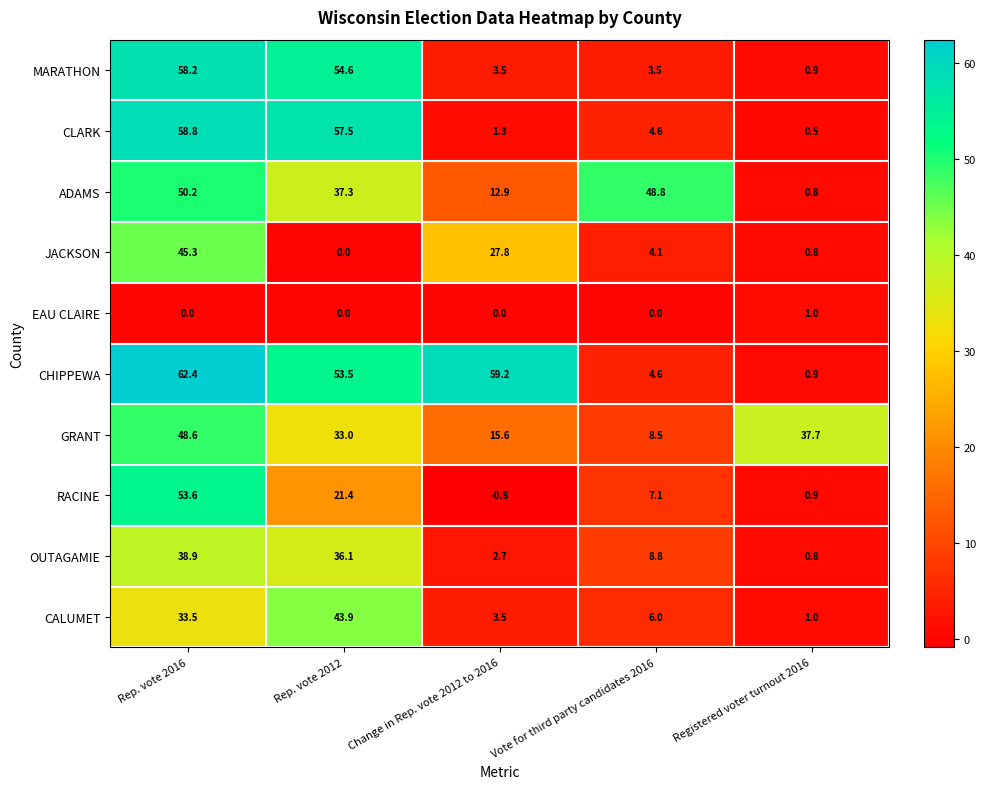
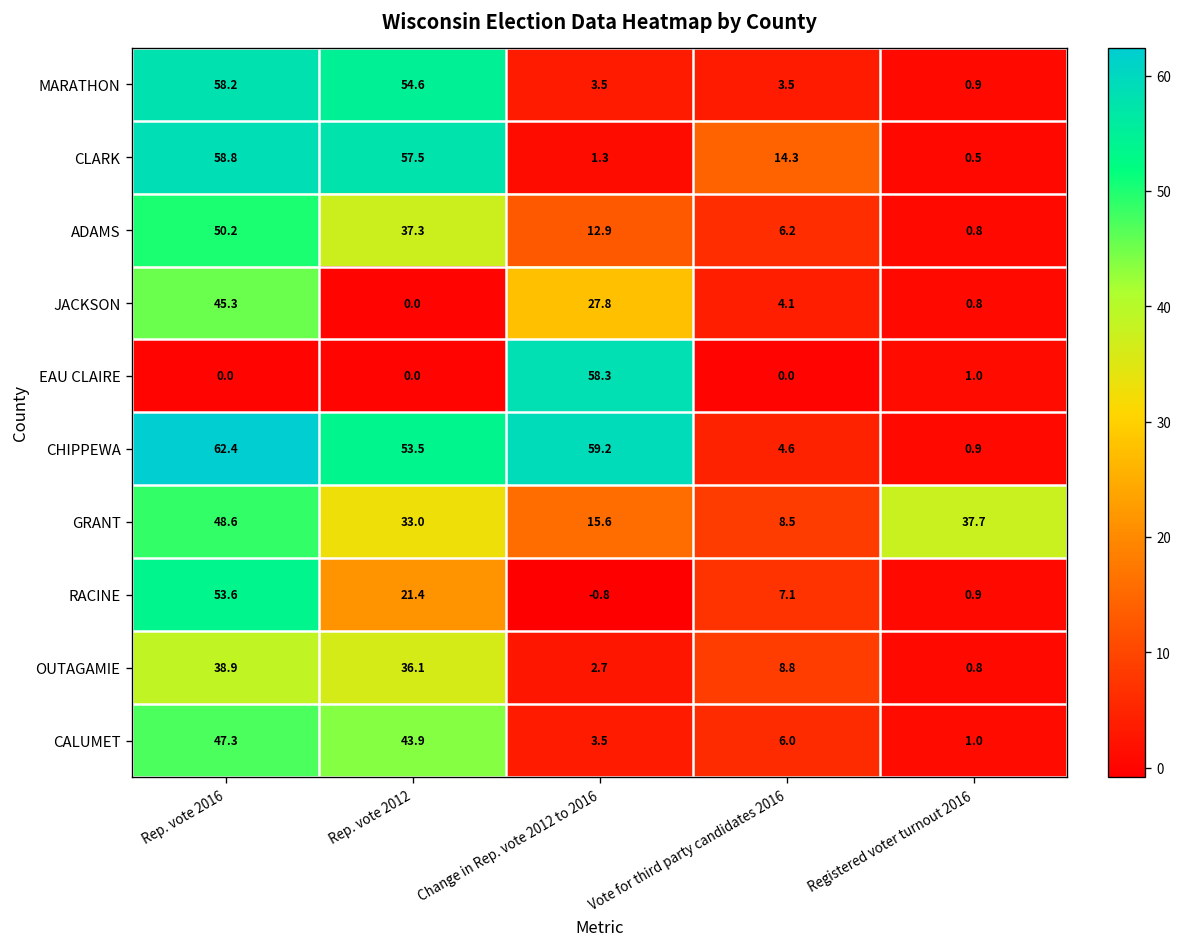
CLARK, Vote for third party candidates 2016: 4.6 -> 14.3
ADAMS, Vote for third party candidates 2016: 48.8 -> 6.2
EAU CLAIRE, Change in Rep. vote 2012 to 2016: 0.0 -> 58.3
CALUMET, Rep. vote 2016: 33.5 -> 47.3
